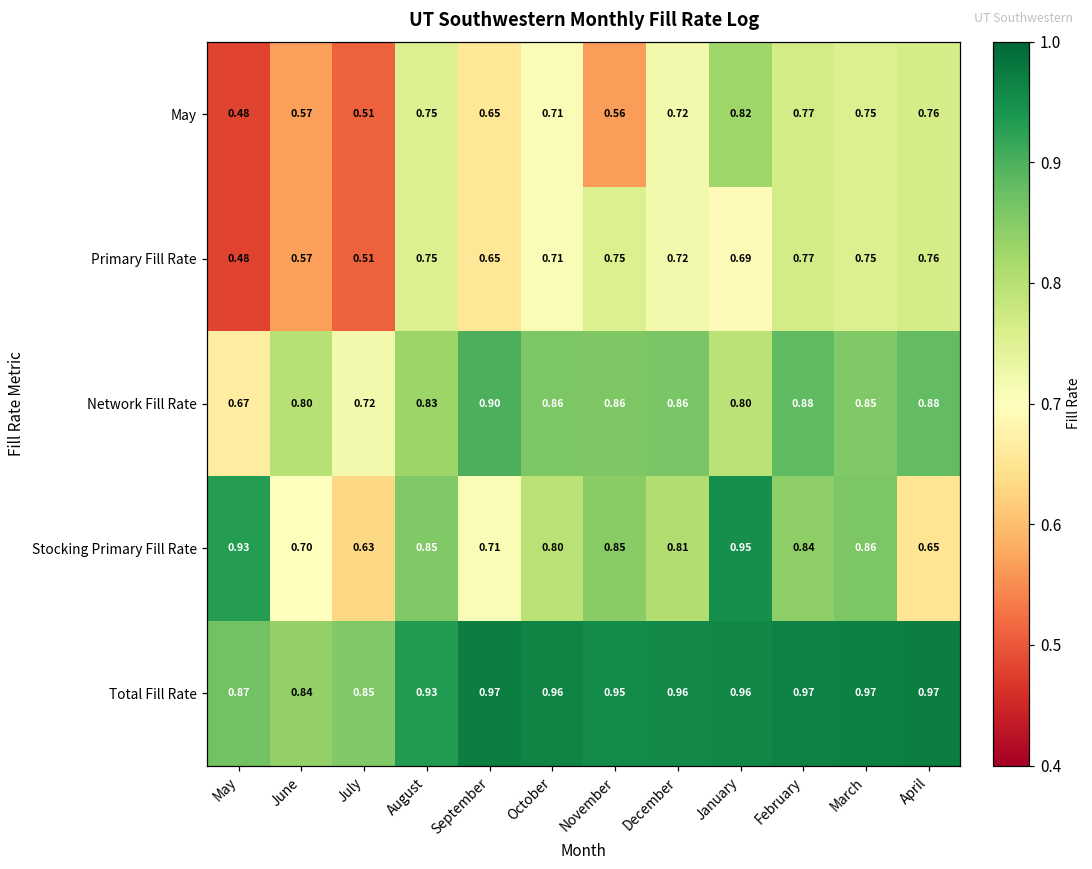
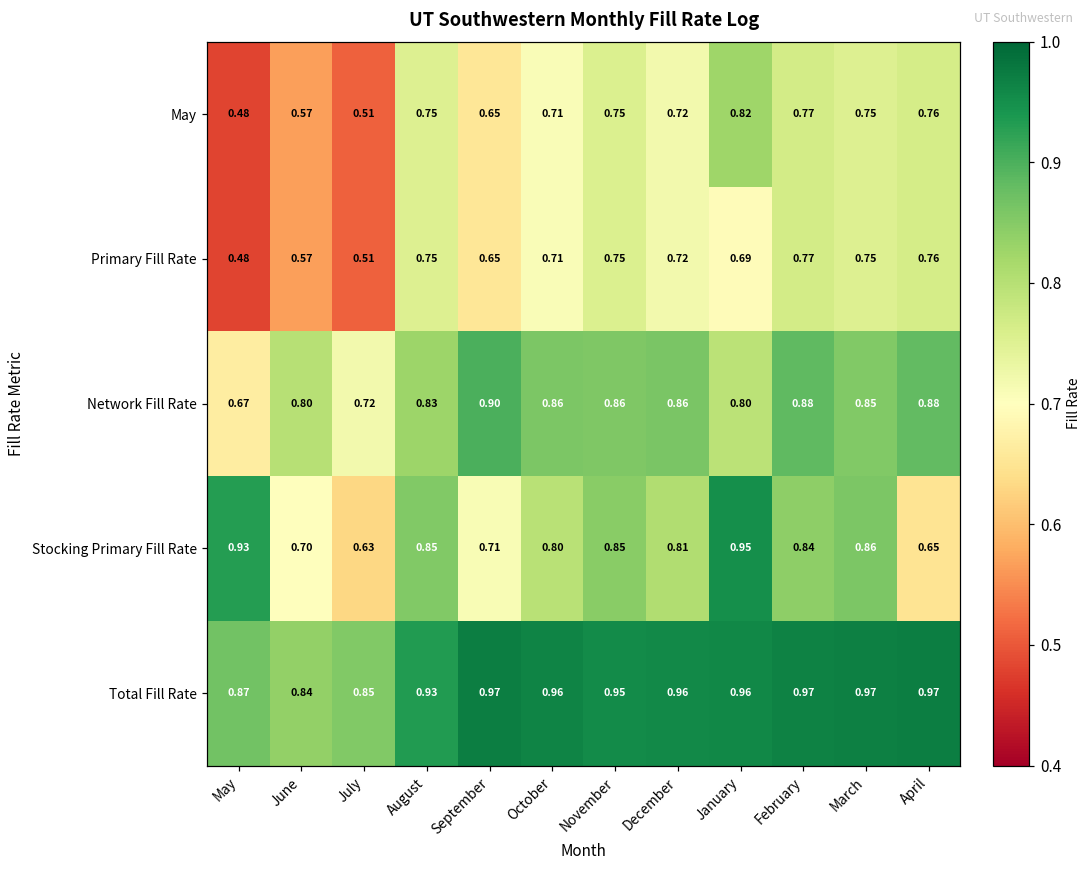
May, November: 0.56 -> 0.75
